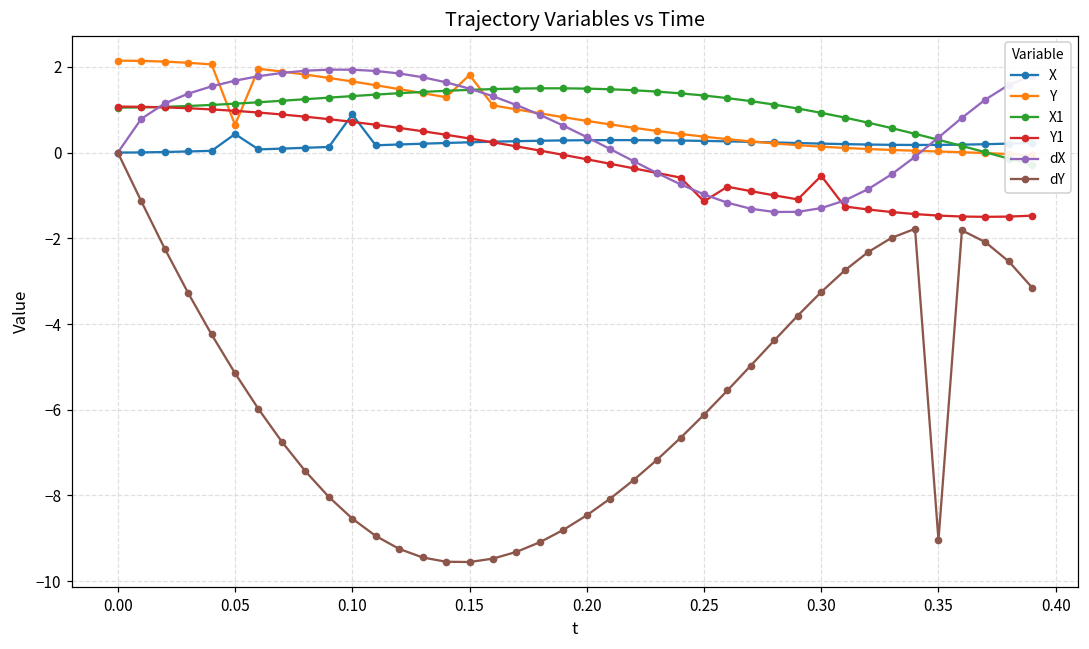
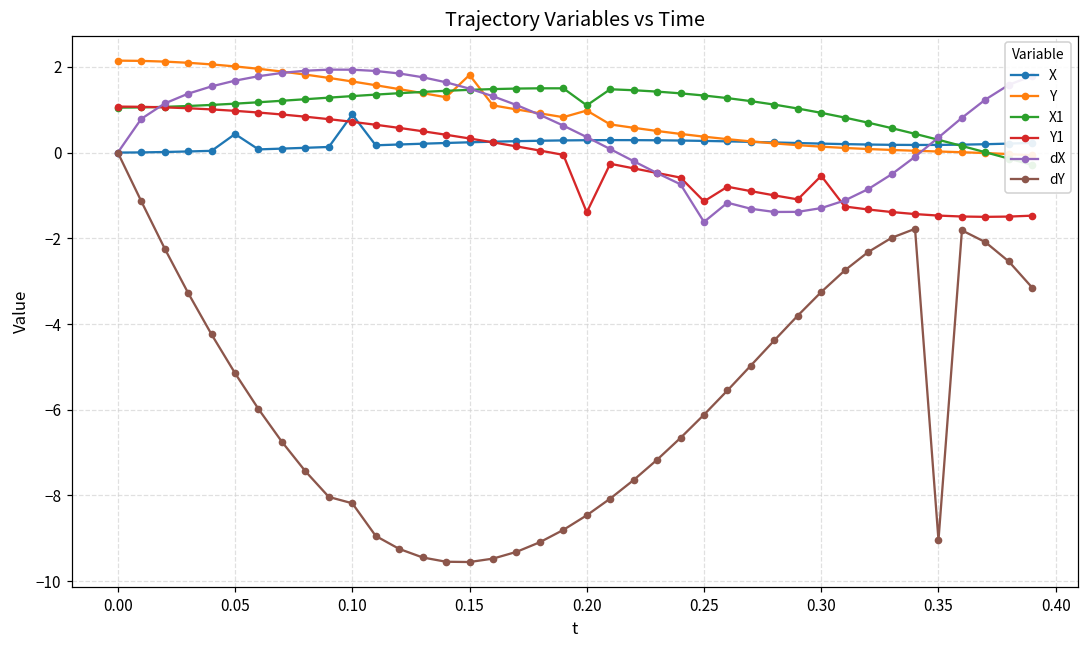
Y, 0.05: 0.6 -> 2.0
dY, 0.10: -8.5 -> -8.2
Y, 0.20: 0.7 -> 1.0
X1, 0.20: 1.5 -> 1.1
Y1, 0.20: -0.2 -> -1.4
dX, 0.25: -1.0 -> -1.6
